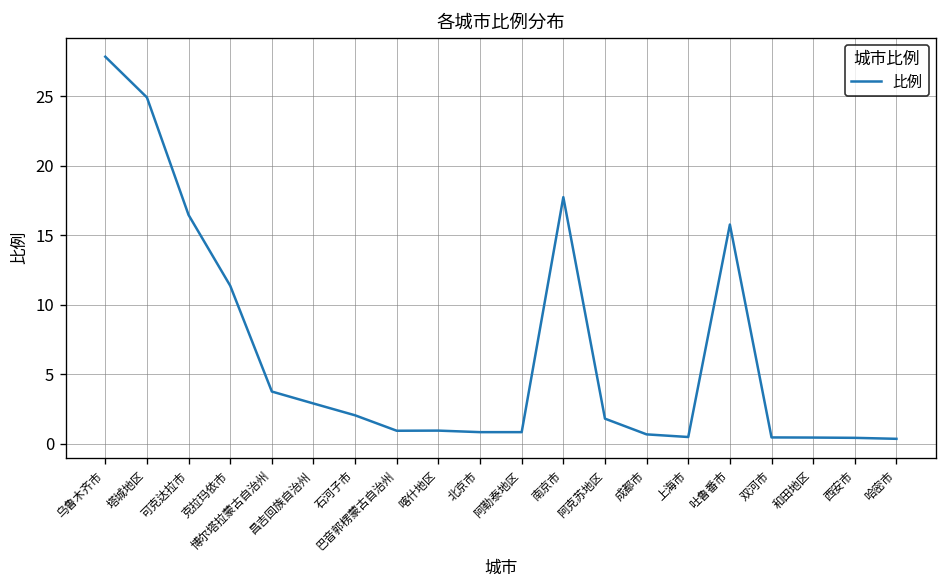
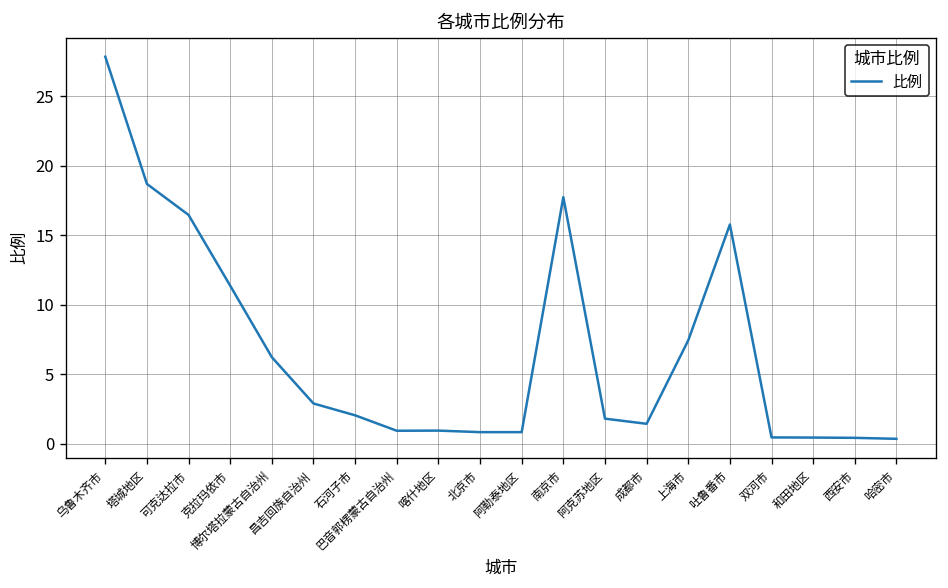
塔城地区: 24.9 -> 18.7
博尔塔拉蒙古自治州: 3.8 -> 6.2
成都市: 0.7 -> 1.4
上海市: 0.5 -> 7.4
